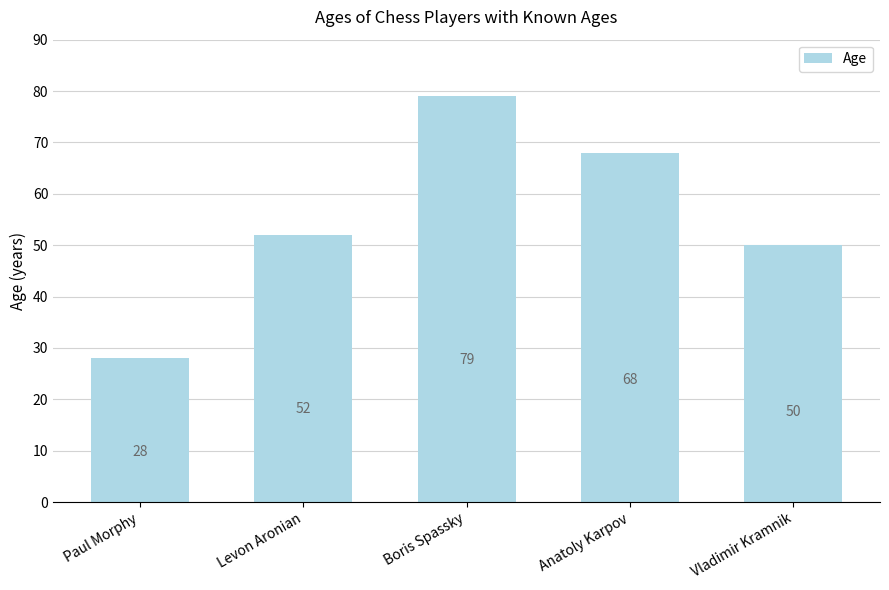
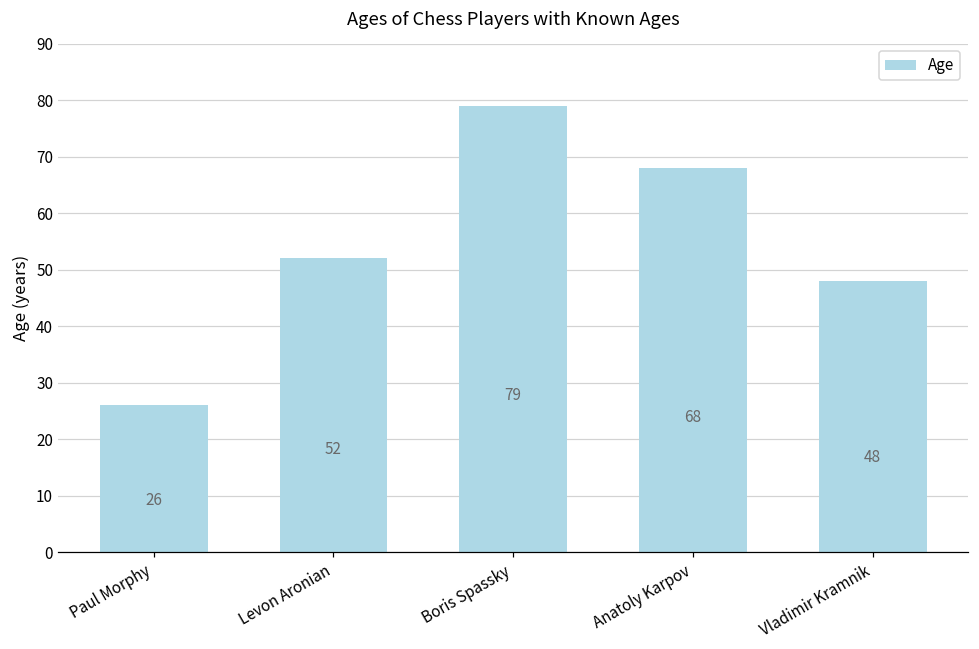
Paul Morphy: 28 -> 26
Vladimir Kramnik: 50 -> 48
